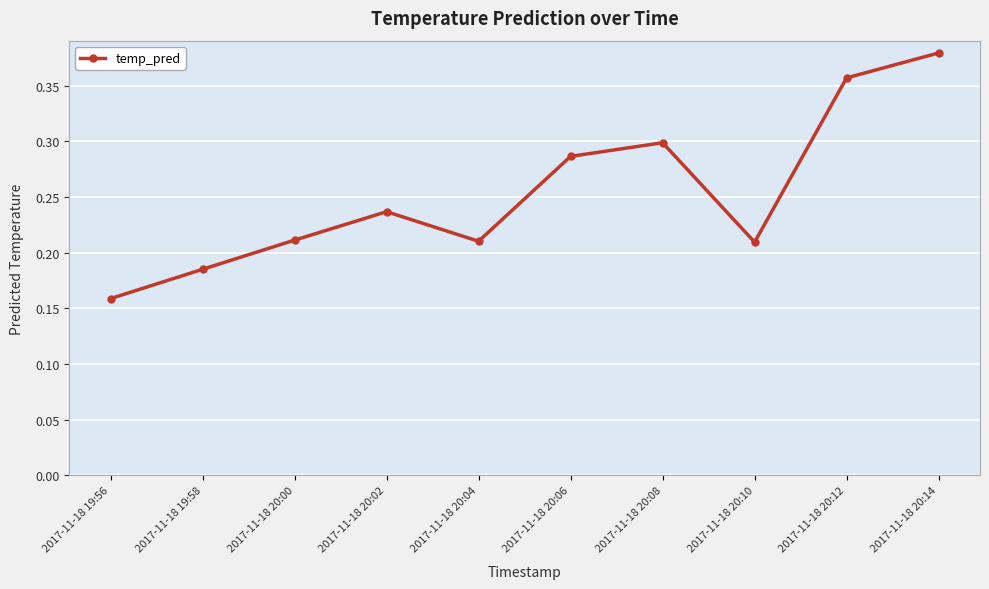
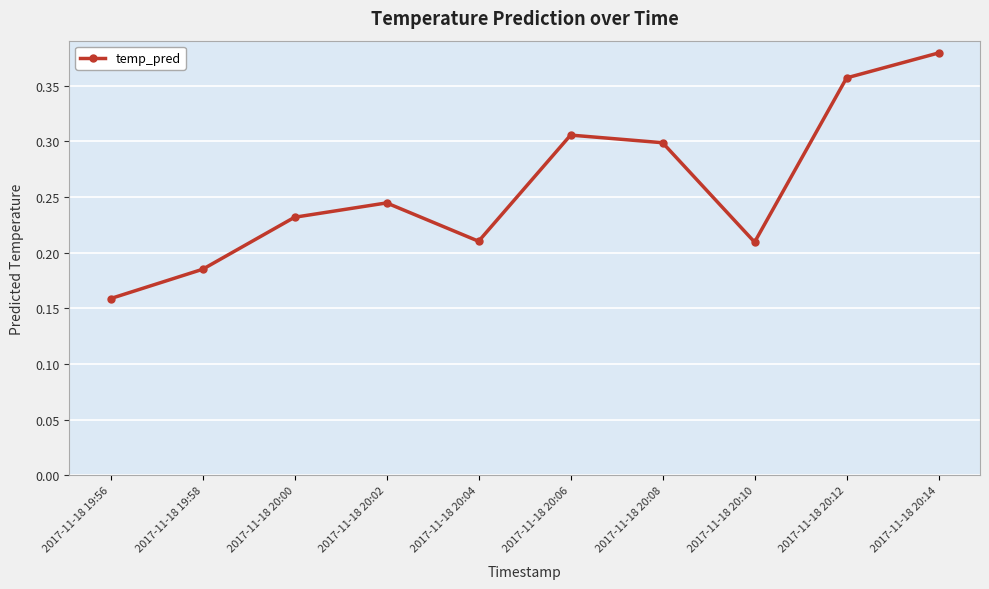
2017-11-18 20:00: 0.211 -> 0.232
2017-11-18 20:02: 0.237 -> 0.245
2017-11-18 20:06: 0.287 -> 0.306
